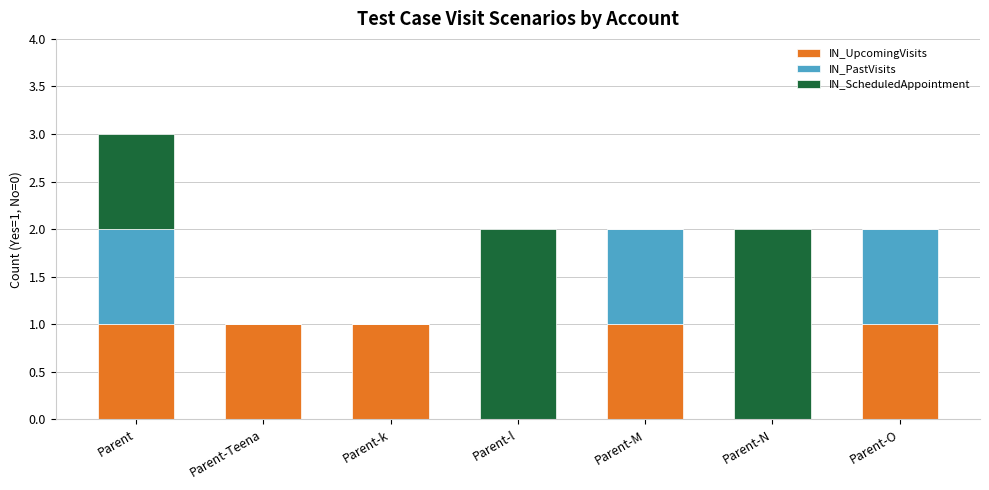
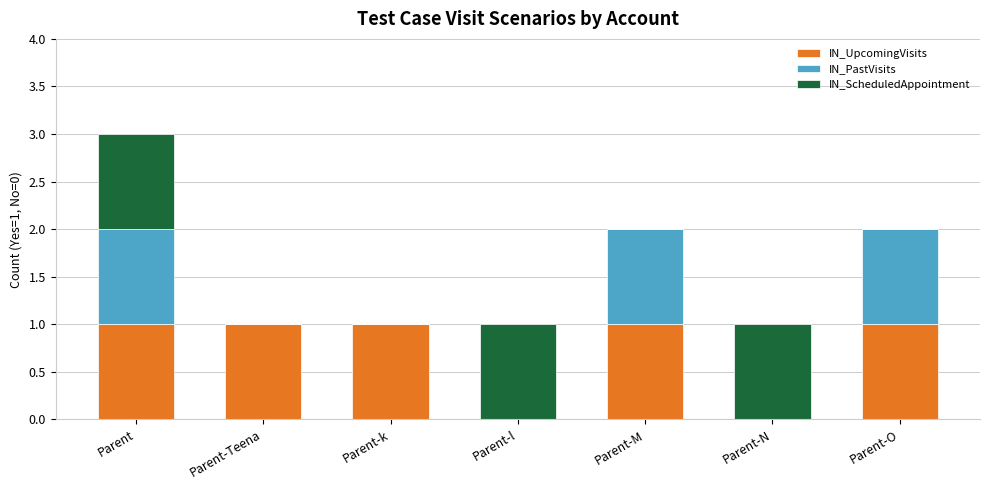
IN_ScheduledAppointment, Parent-l: 2 -> 1
IN_ScheduledAppointment, Parent-N: 2 -> 1
